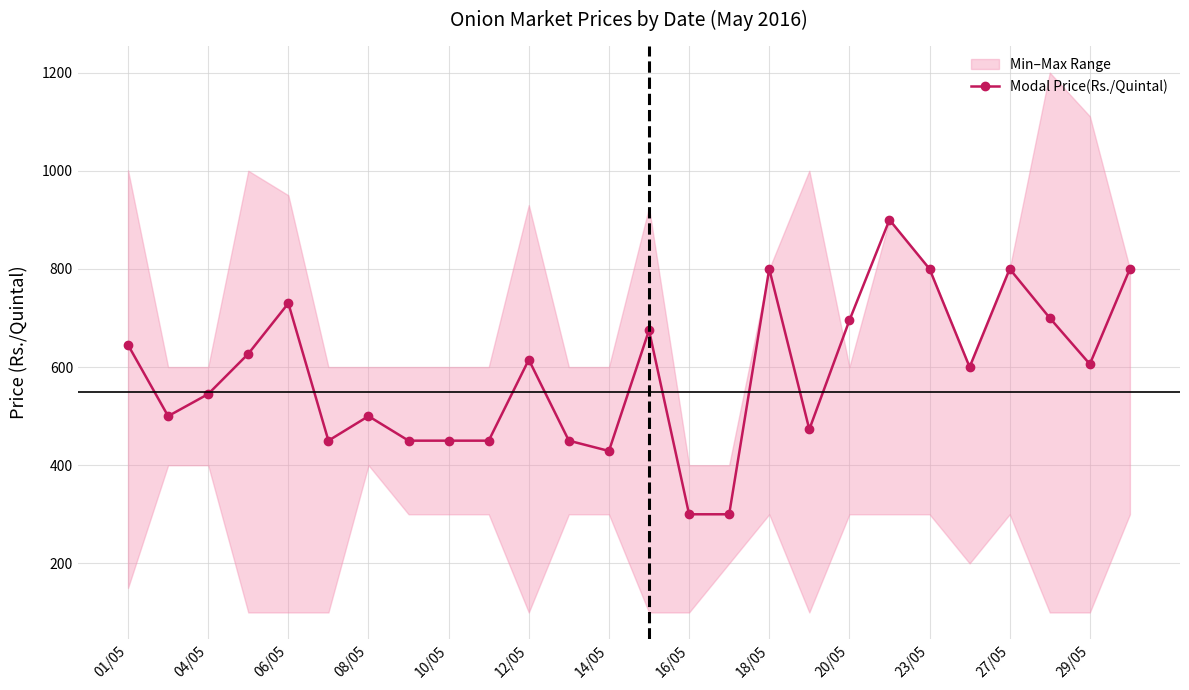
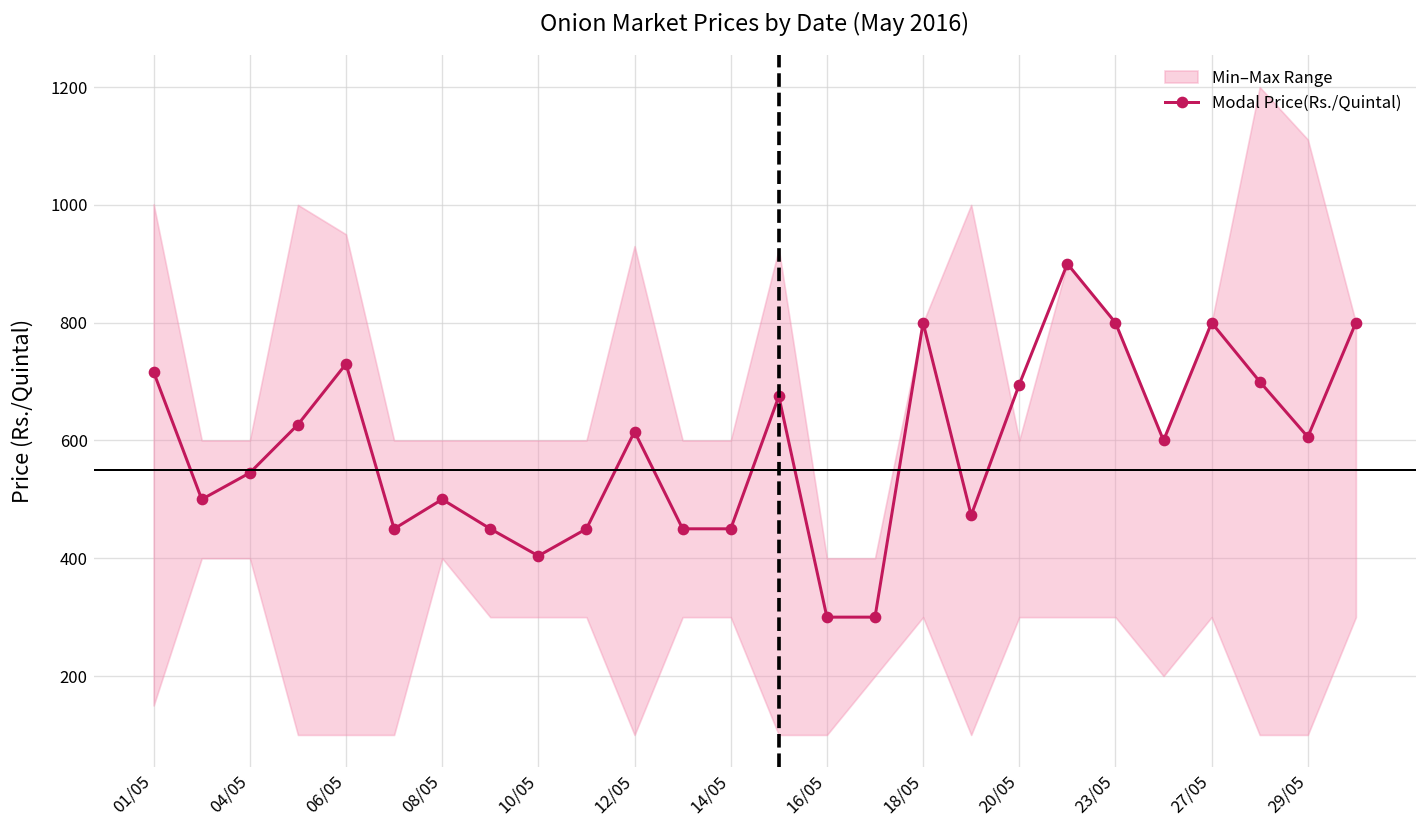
Modal Price(Rs./Quintal), 01/05: 650 -> 720
Modal Price(Rs./Quintal), 10/05: 450 -> 400
Modal Price(Rs./Quintal), 14/05: 430 -> 450
